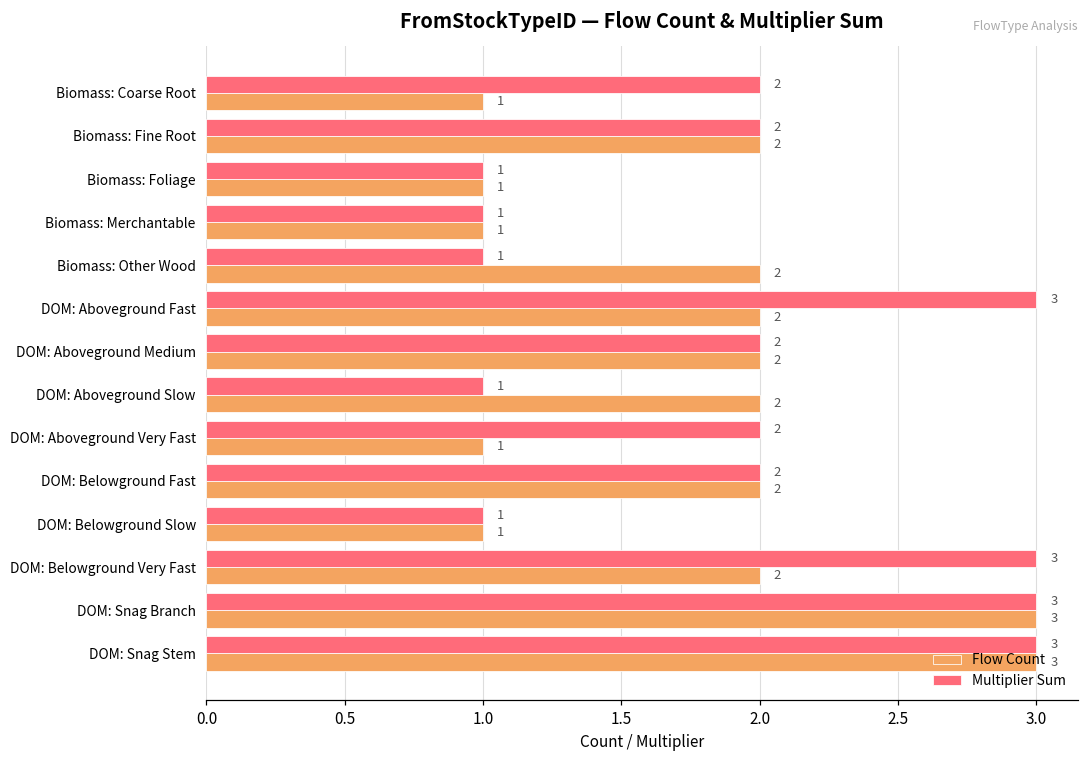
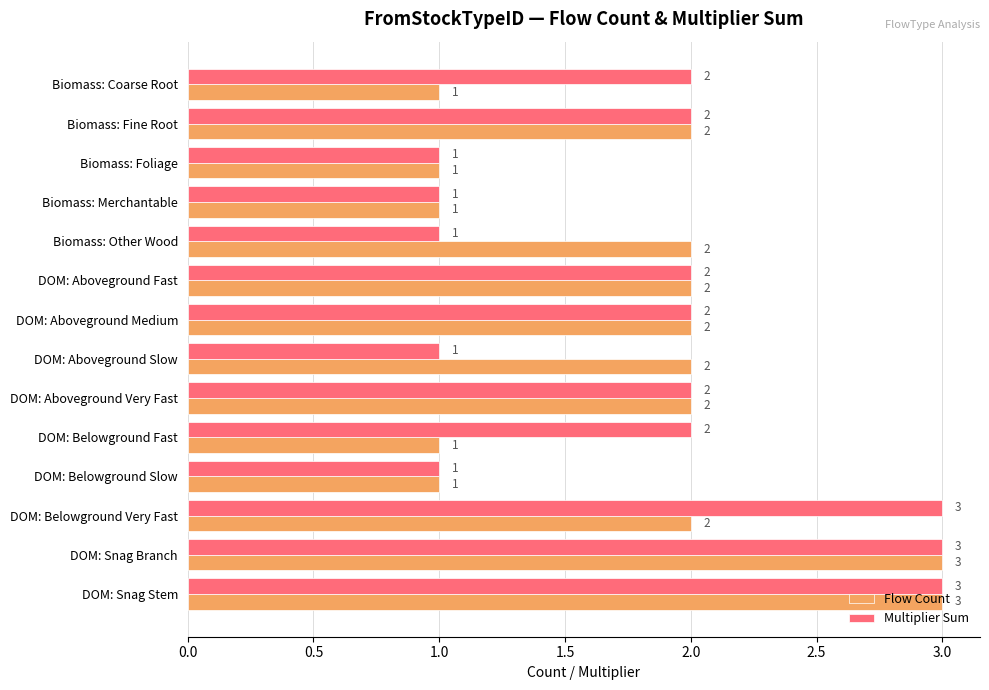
Multiplier Sum, DOM: Aboveground Fast: 3 -> 2
Flow Count, DOM: Aboveground Very Fast: 1 -> 2
Flow Count, DOM: Belowground Fast: 2 -> 1
